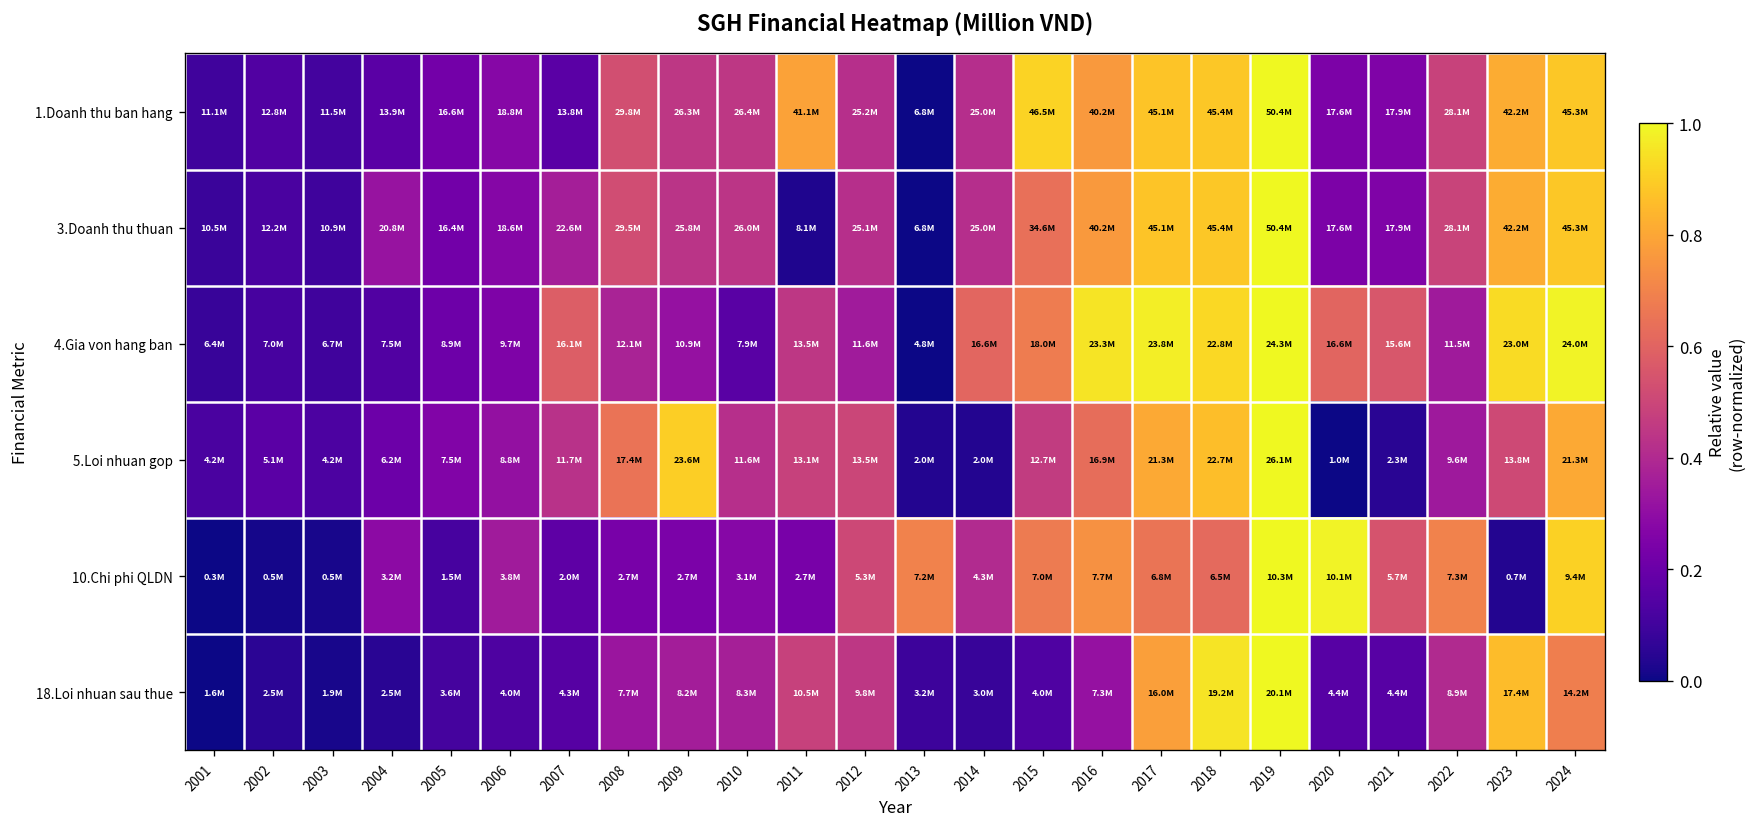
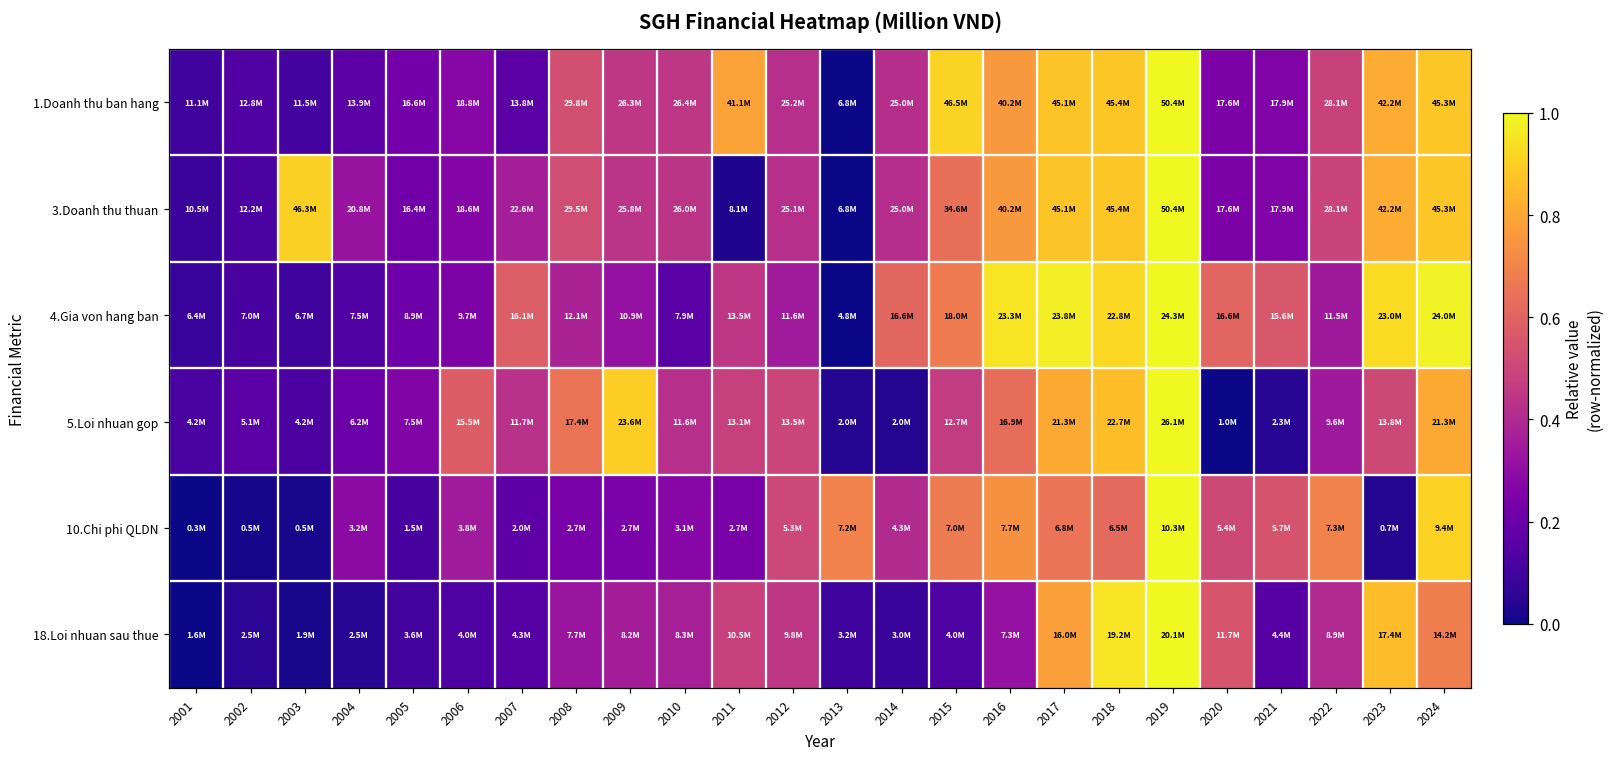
3.Doanh thu thuan, 2003: 10.9M -> 46.3M
5.Loi nhuan gop, 2006: 8.8M -> 15.5M
10.Chi phi QLDN, 2020: 10.1M -> 5.4M
18.Loi nhuan sau thue, 2020: 4.4M -> 11.7M
